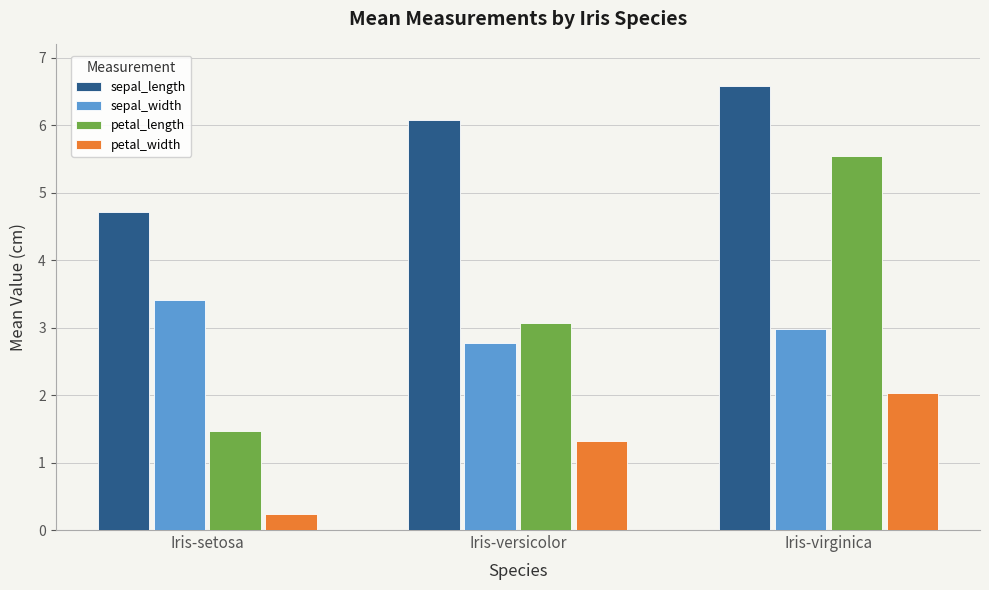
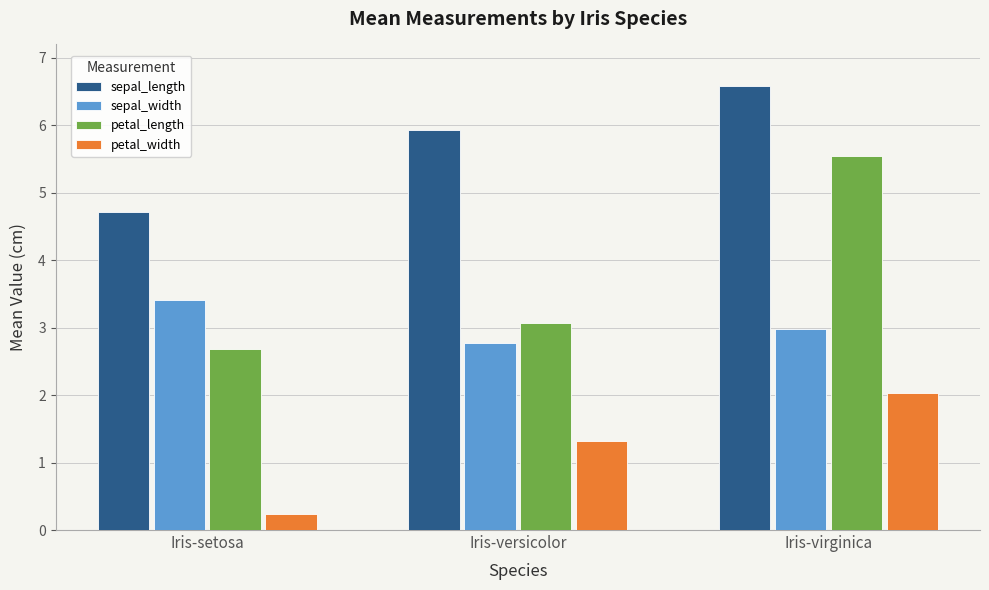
petal_length, Iris-setosa: 1.5 -> 2.7
sepal_length, Iris-versicolor: 6.1 -> 5.9
